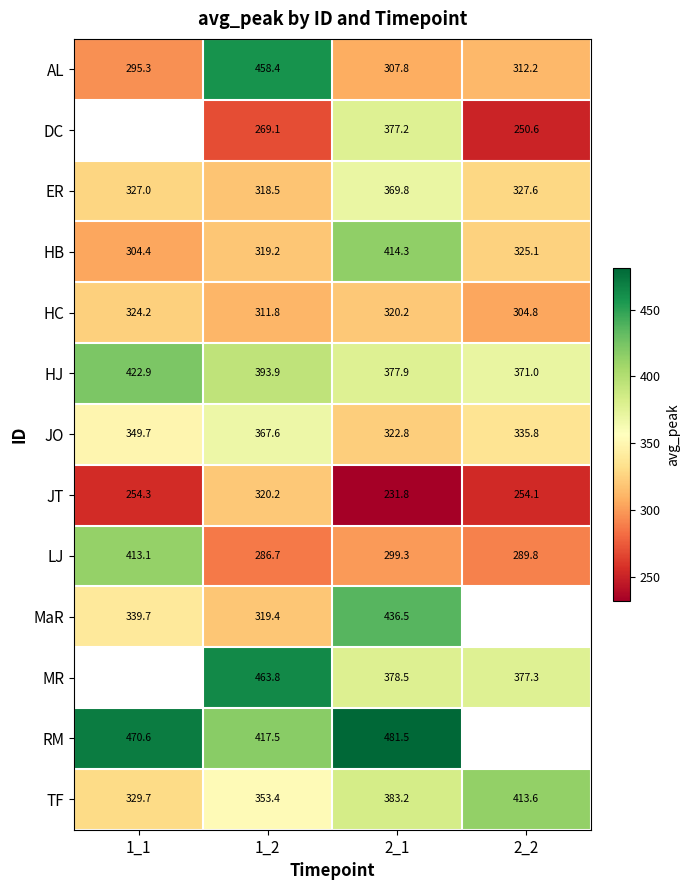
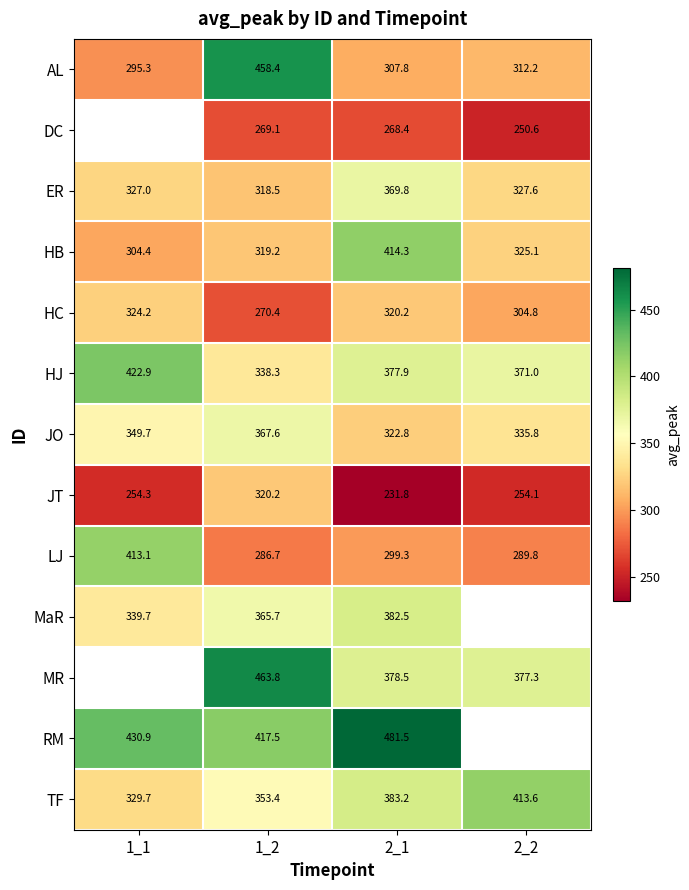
DC, 2_1: 377.2 -> 268.4
HC, 1_2: 311.8 -> 270.4
HJ, 1_2: 393.9 -> 338.3
MaR, 1_2: 319.4 -> 365.7
MaR, 2_1: 436.5 -> 382.5
RM, 1_1: 470.6 -> 430.9
